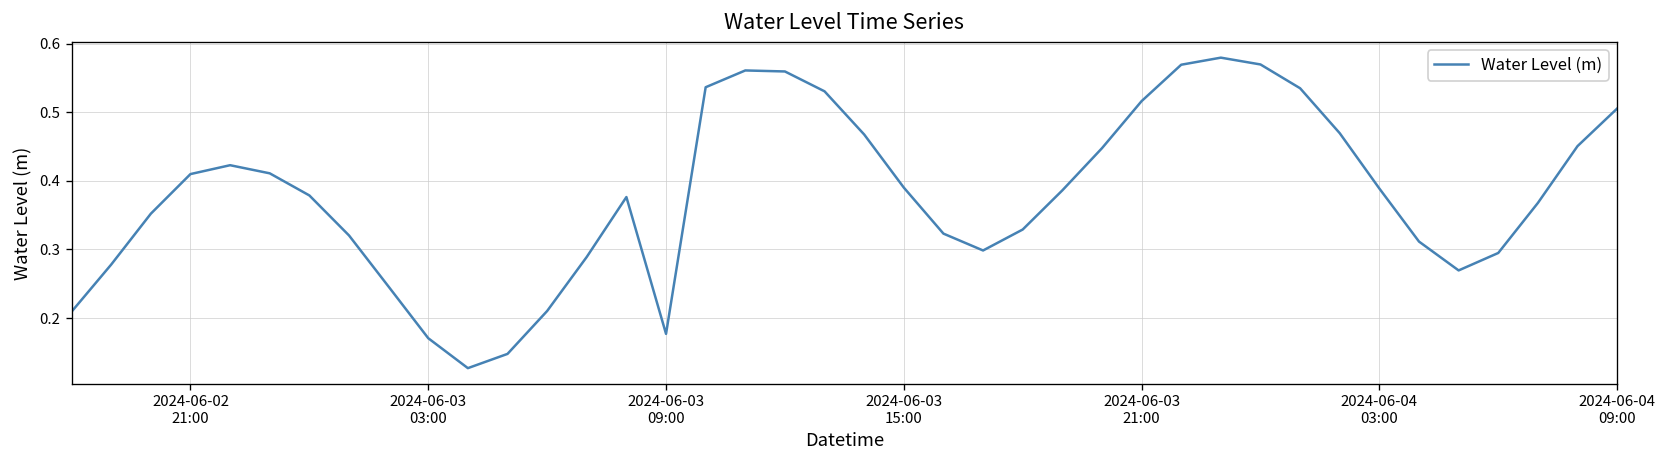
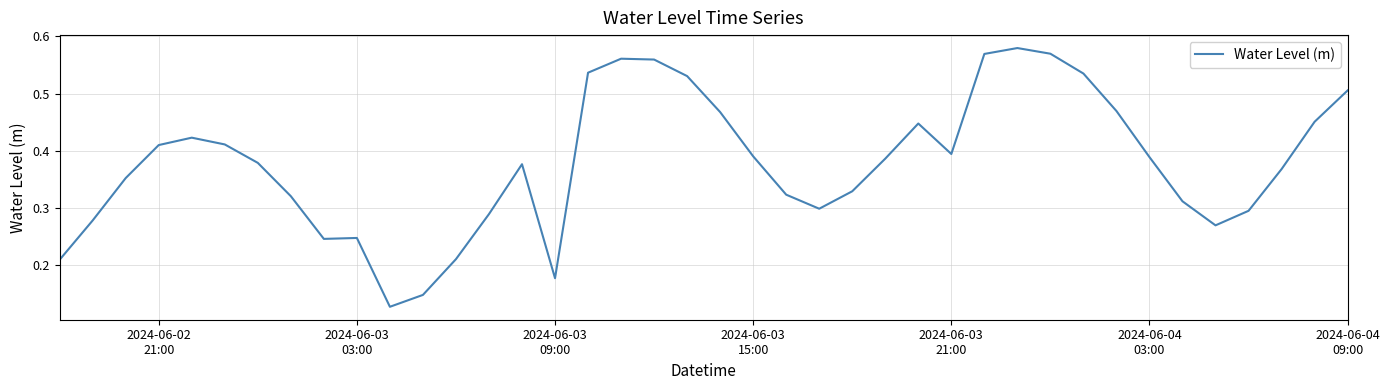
2024-06-03 03:00: 0.17 -> 0.25
2024-06-03 21:00: 0.52 -> 0.39
